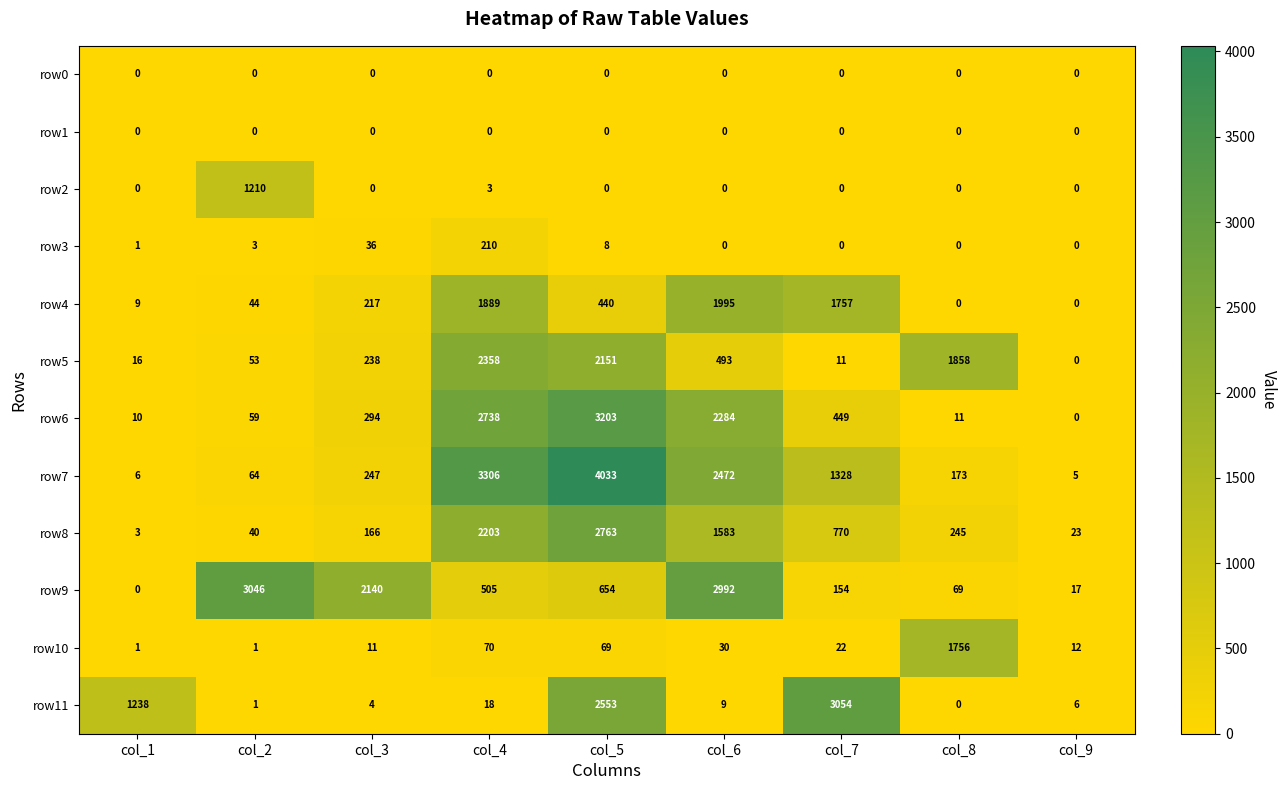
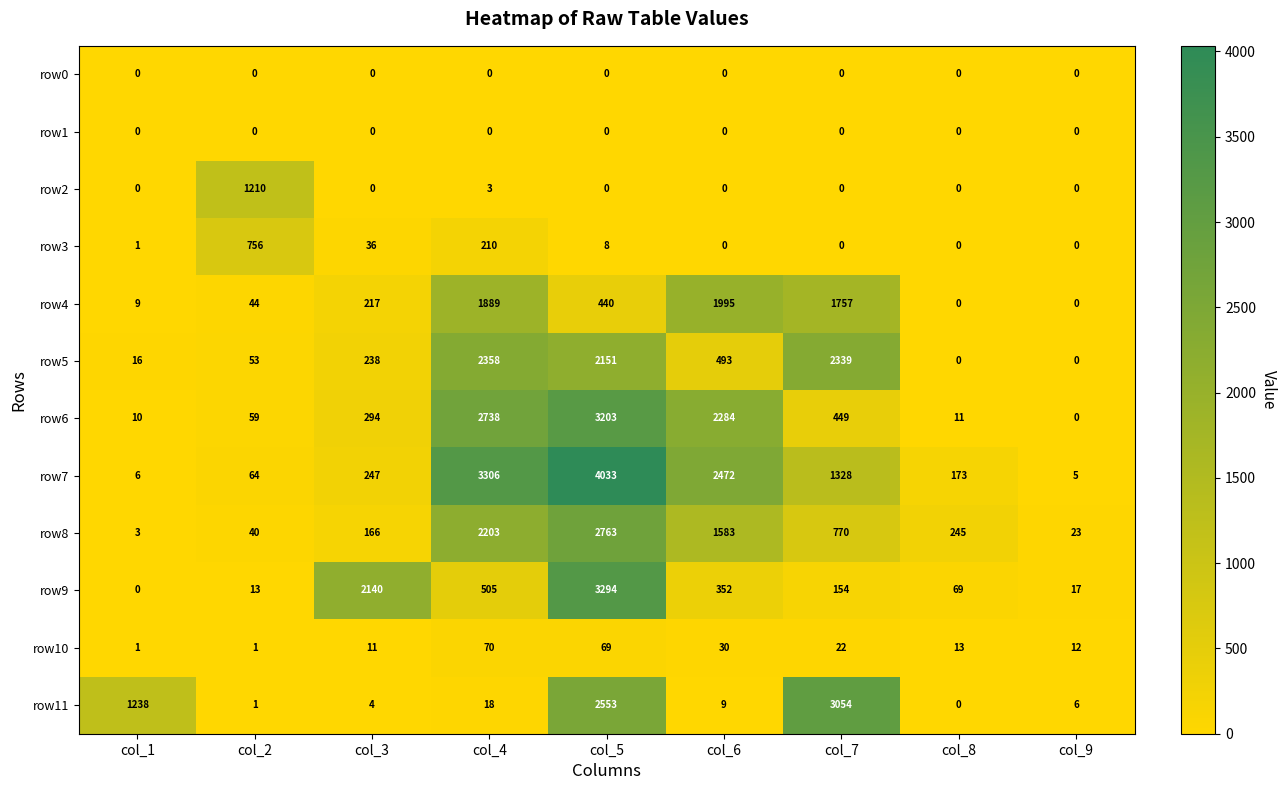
row3, col_2: 3 -> 756
row5, col_7: 11 -> 2339
row5, col_8: 1858 -> 0
row9, col_2: 3046 -> 13
row9, col_5: 654 -> 3294
row9, col_6: 2992 -> 352
row10, col_8: 1756 -> 13
